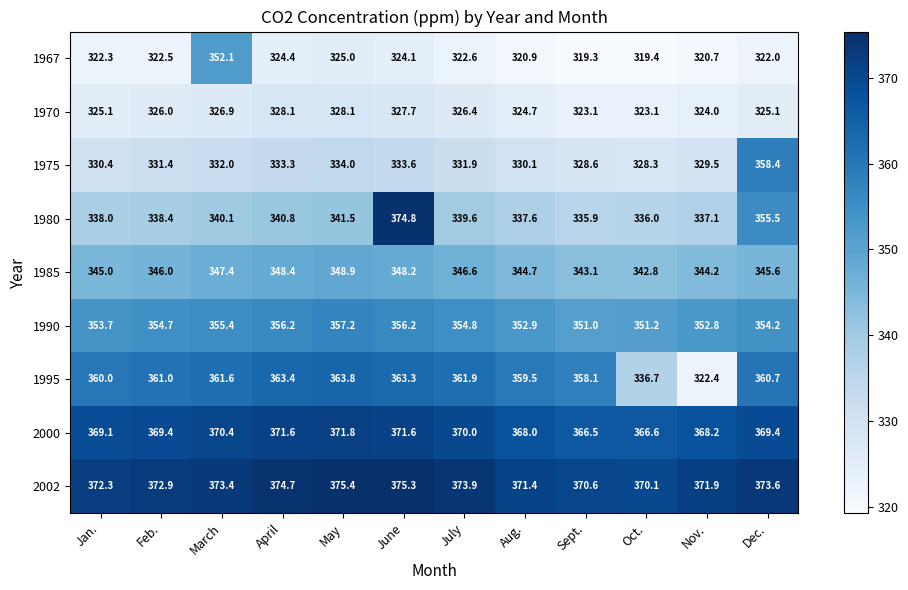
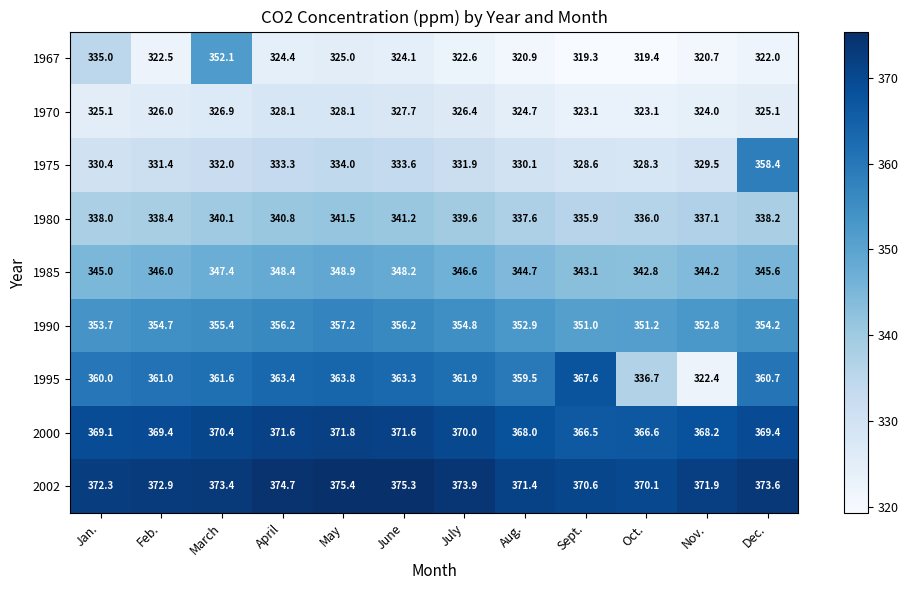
1967, Jan.: 322.3 -> 335.0
1980, June: 374.8 -> 341.2
1980, Dec.: 355.5 -> 338.2
1995, Sept.: 358.1 -> 367.6
